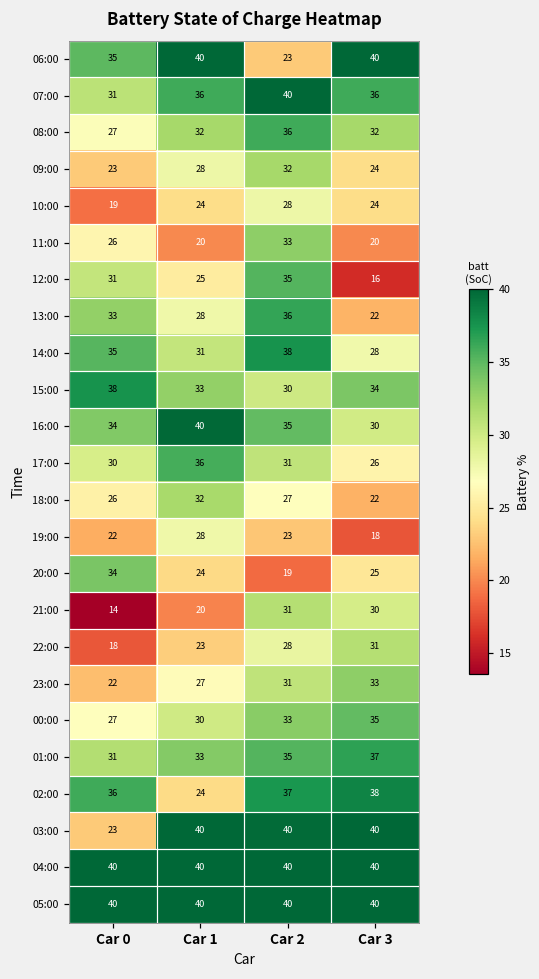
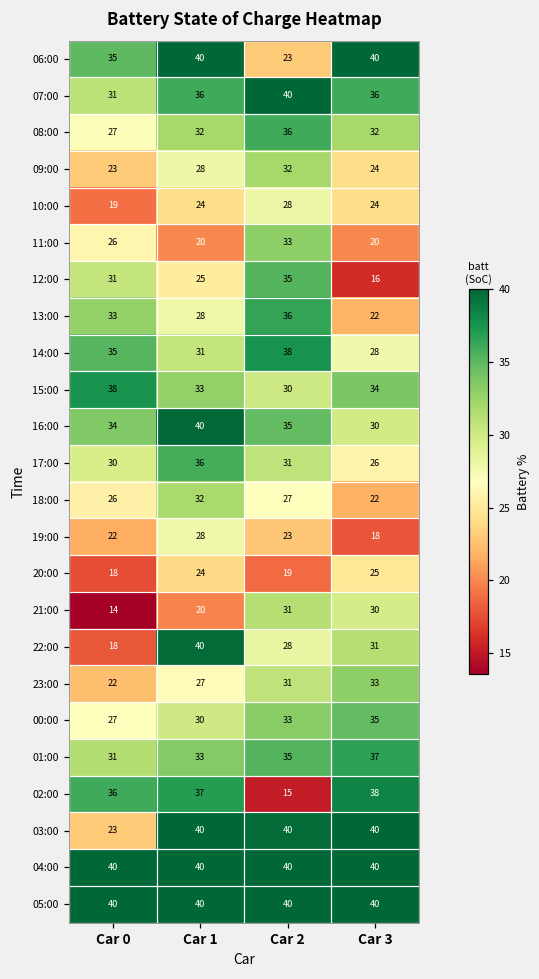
20:00, Car 0: 34 -> 18
22:00, Car 1: 23 -> 40
02:00, Car 1: 24 -> 37
02:00, Car 2: 37 -> 15
